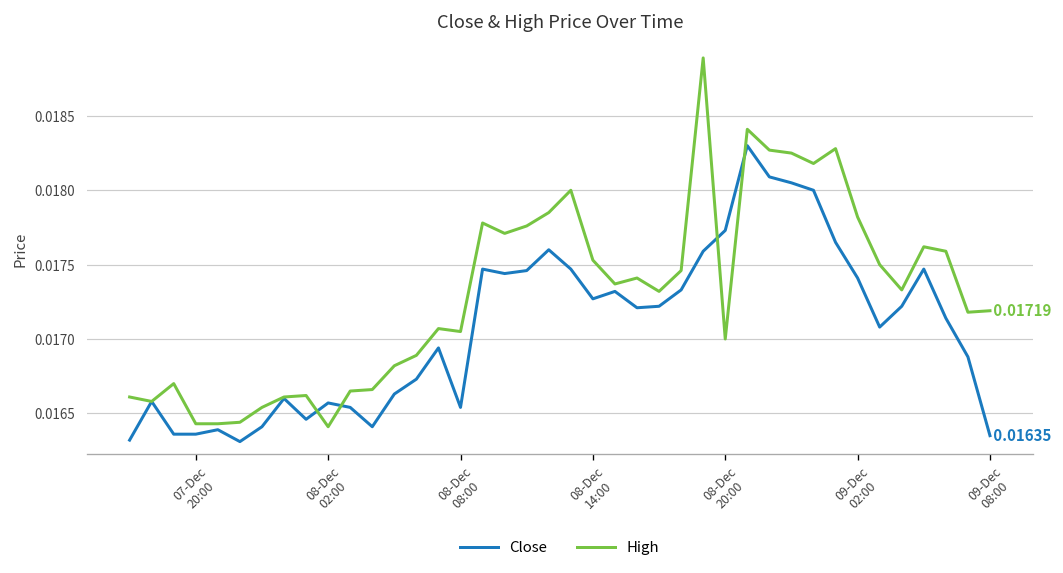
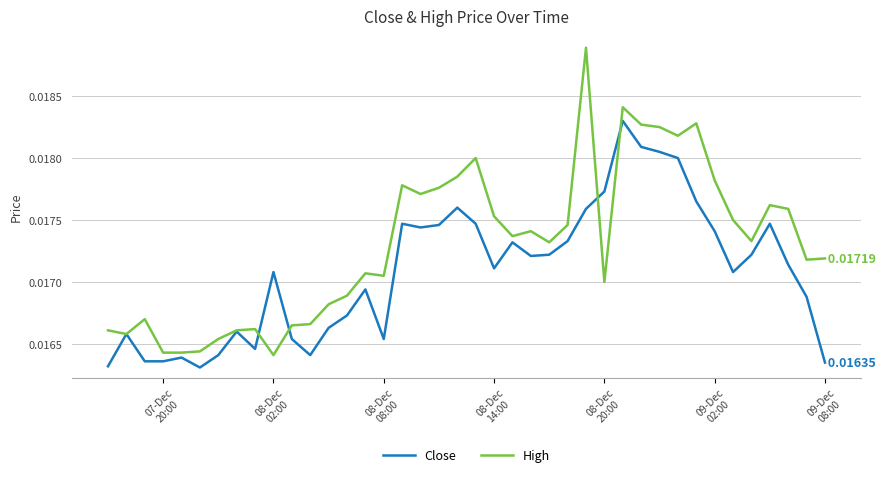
Close, 08-Dec 02:00: 0.01657 -> 0.01708
Close, 08-Dec 14:00: 0.01727 -> 0.01711
